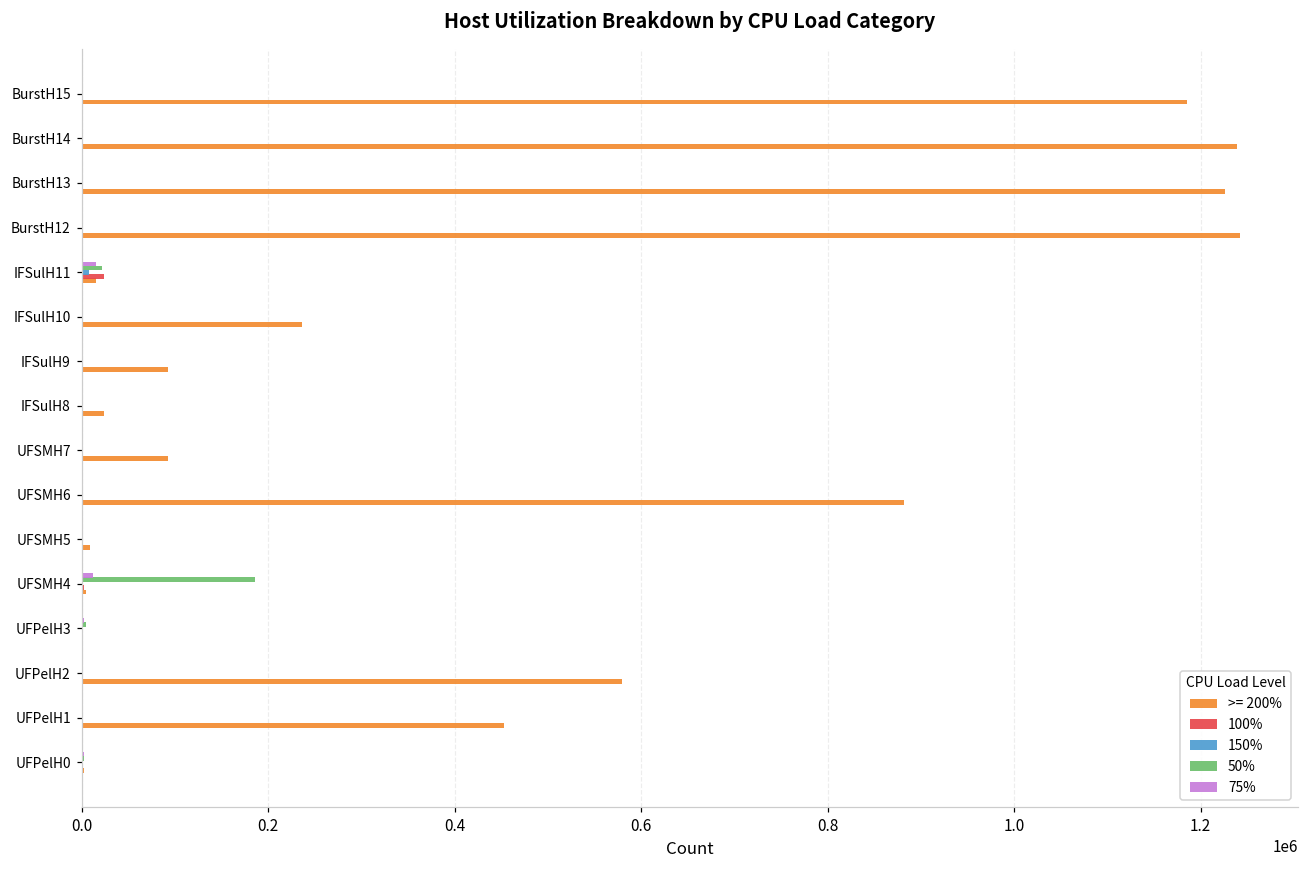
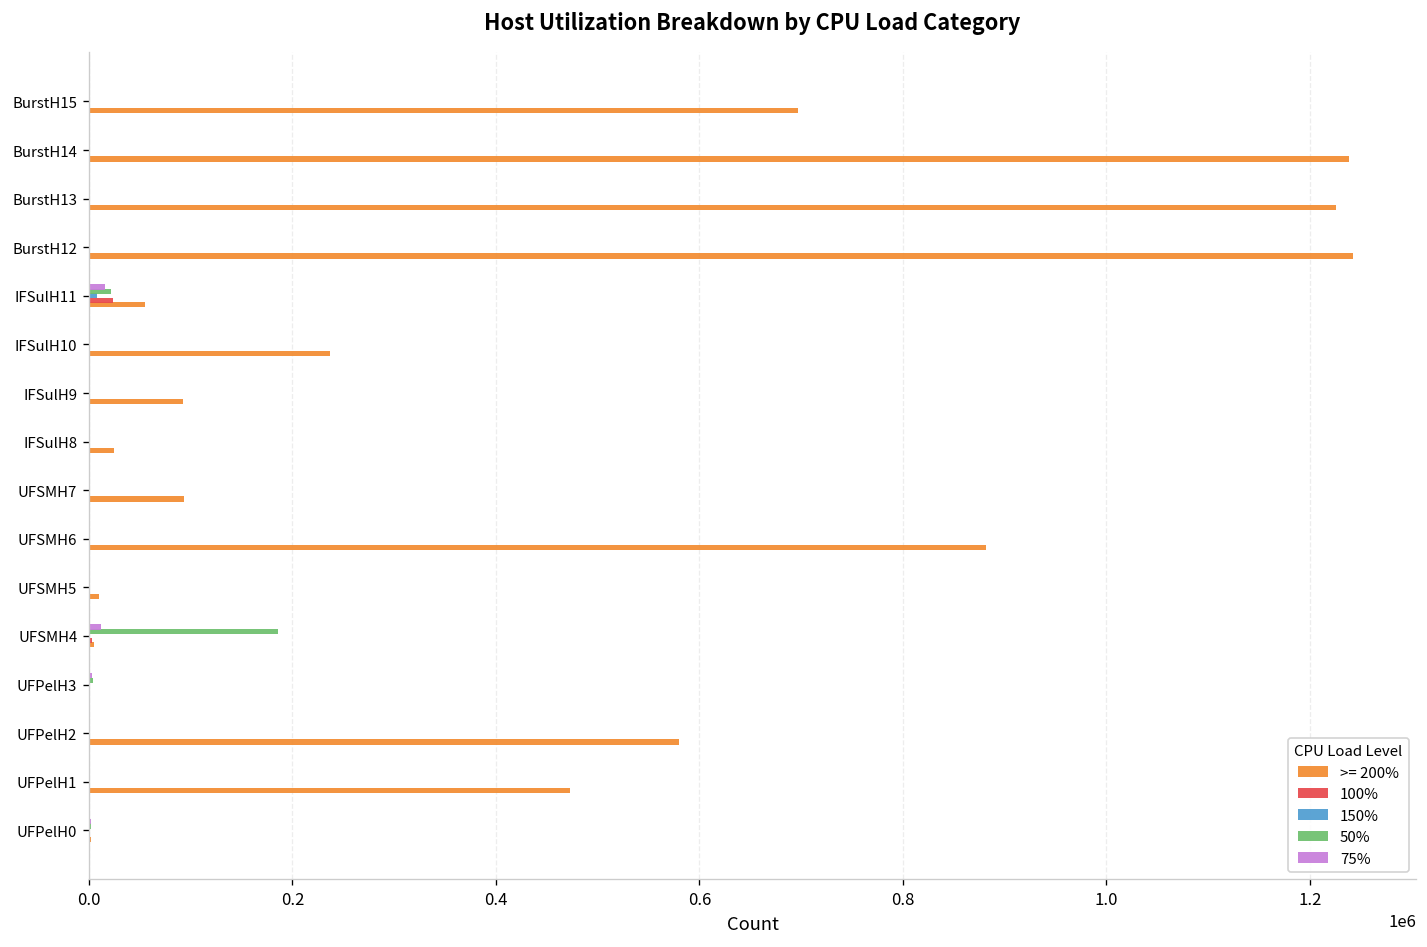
>= 200%, BurstH15: 1190000 -> 700000
>= 200%, IFSulH11: 20000 -> 50000
>= 200%, UFPelH1: 450000 -> 470000
